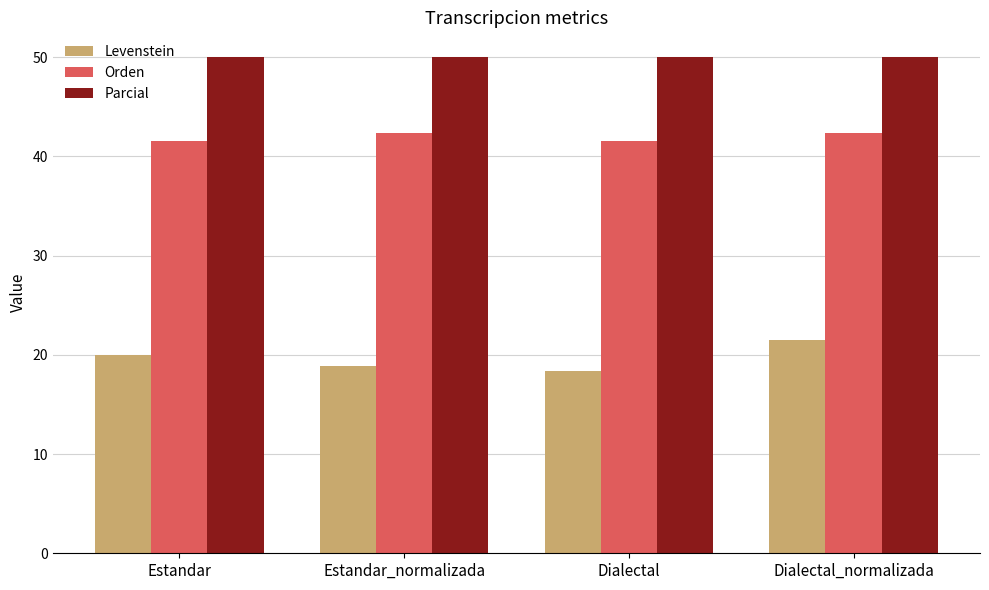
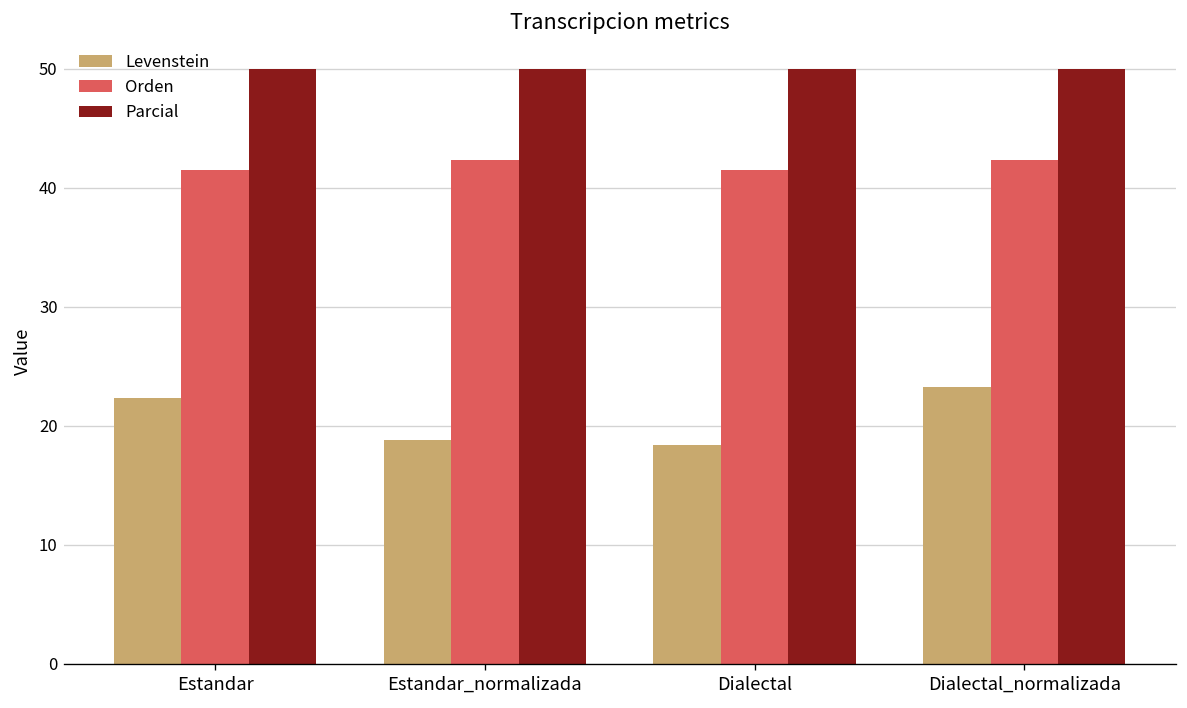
Levenstein, Estandar: 20 -> 22
Levenstein, Dialectal_normalizada: 21 -> 23
